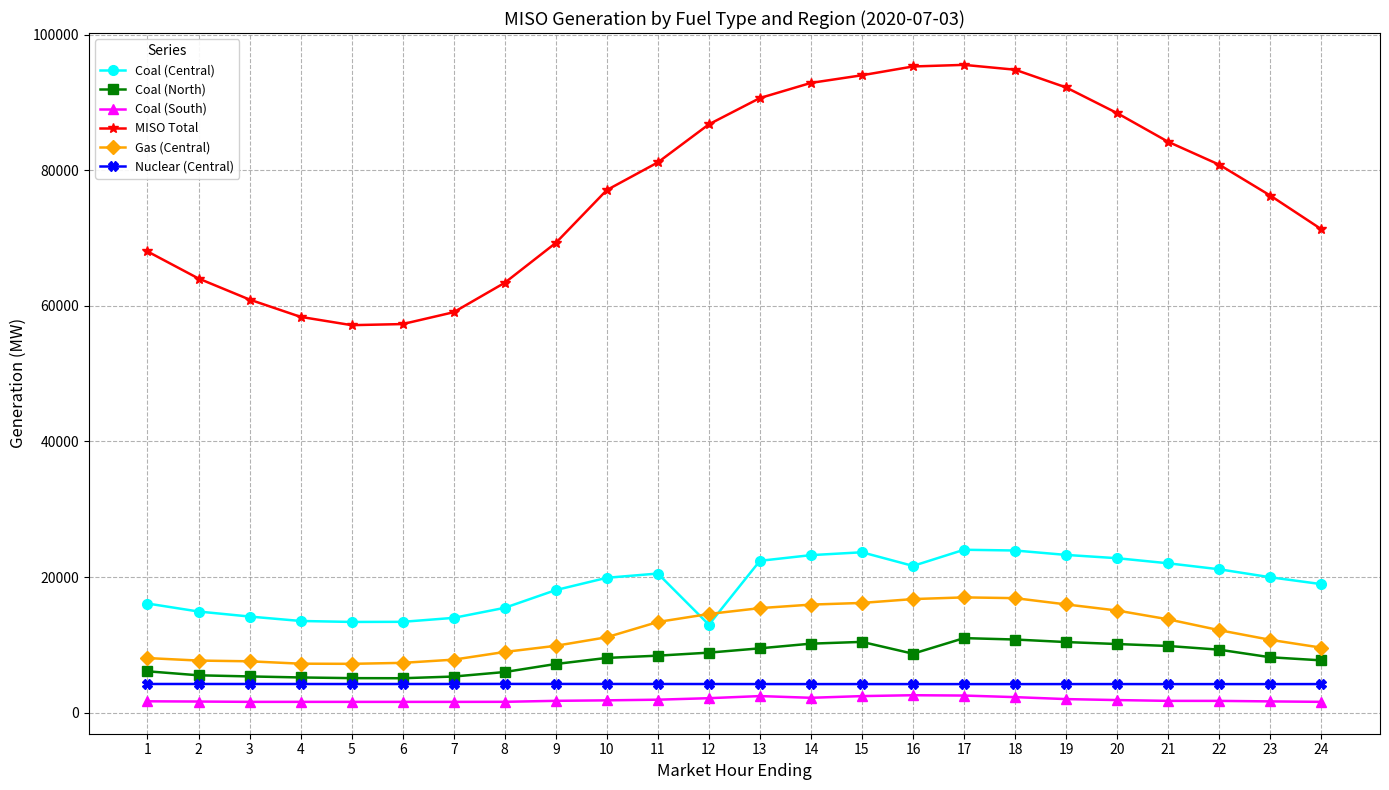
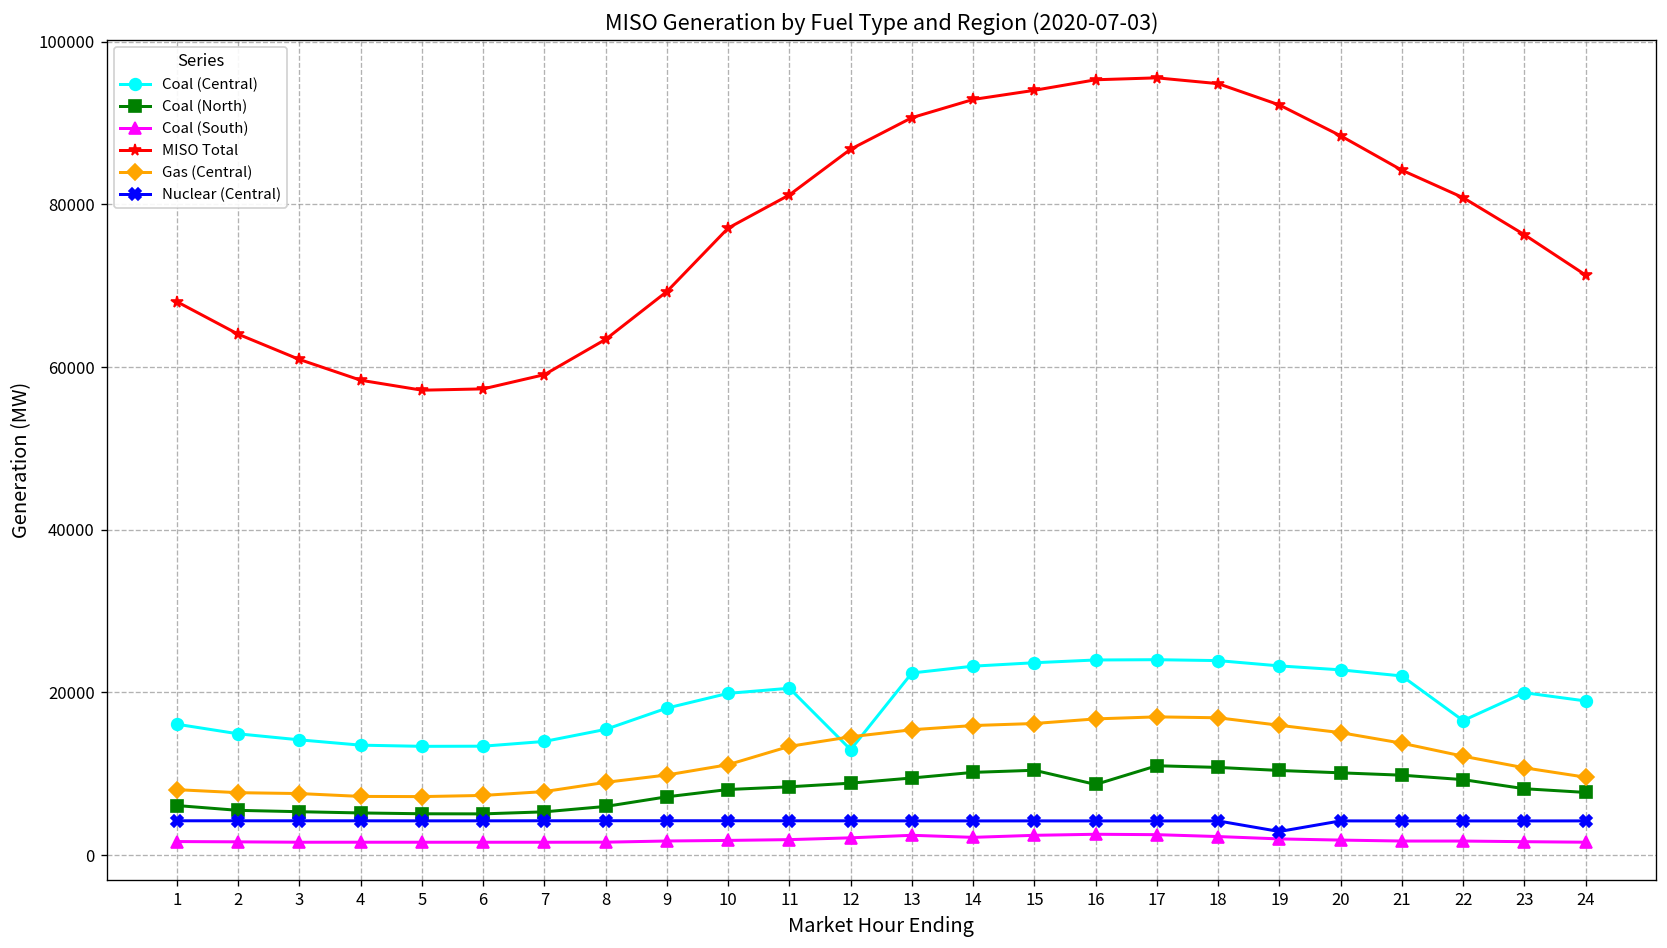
Coal (Central), 16: 22000 -> 24000
Nuclear (Central), 19: 4000 -> 3000
Coal (Central), 22: 21000 -> 17000
